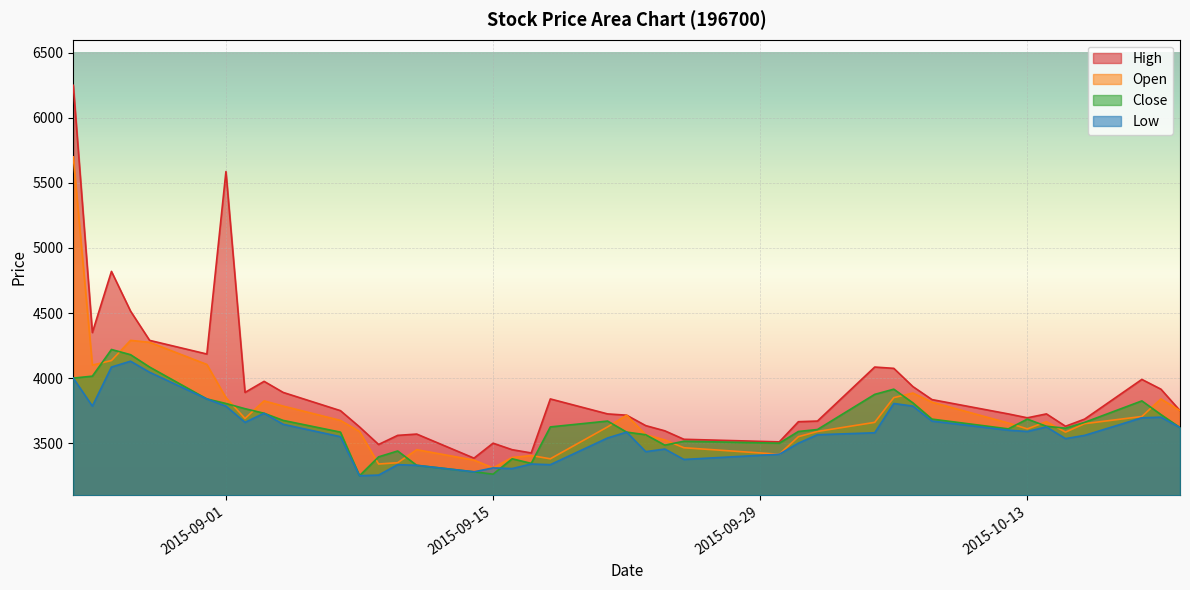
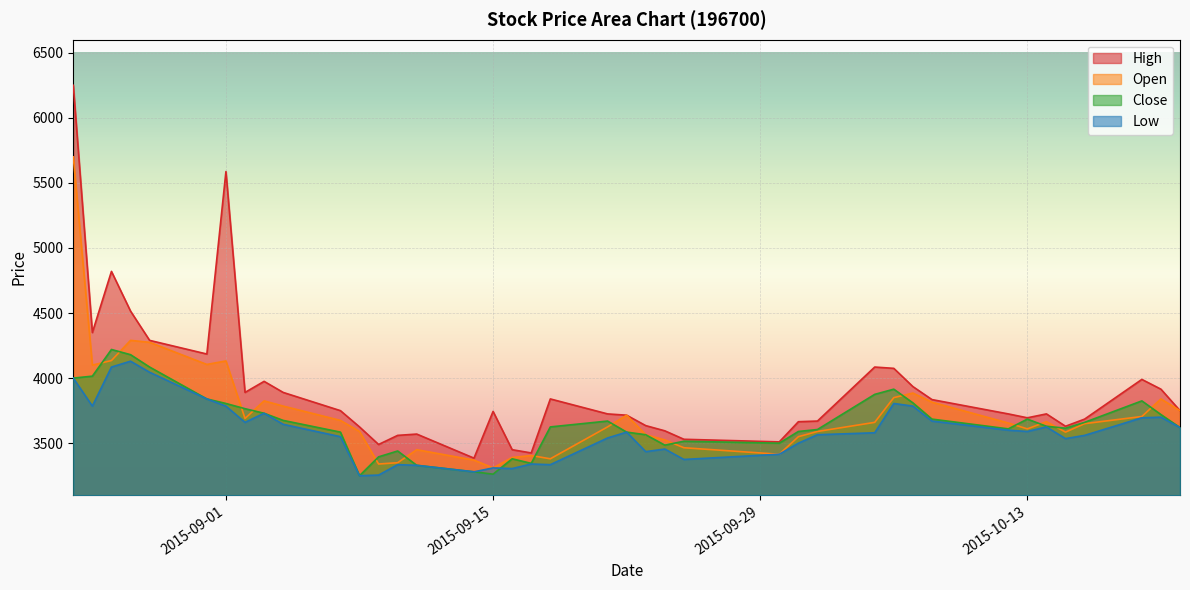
Open, 2015-09-01: 3850 -> 4130
High, 2015-09-15: 3500 -> 3740
